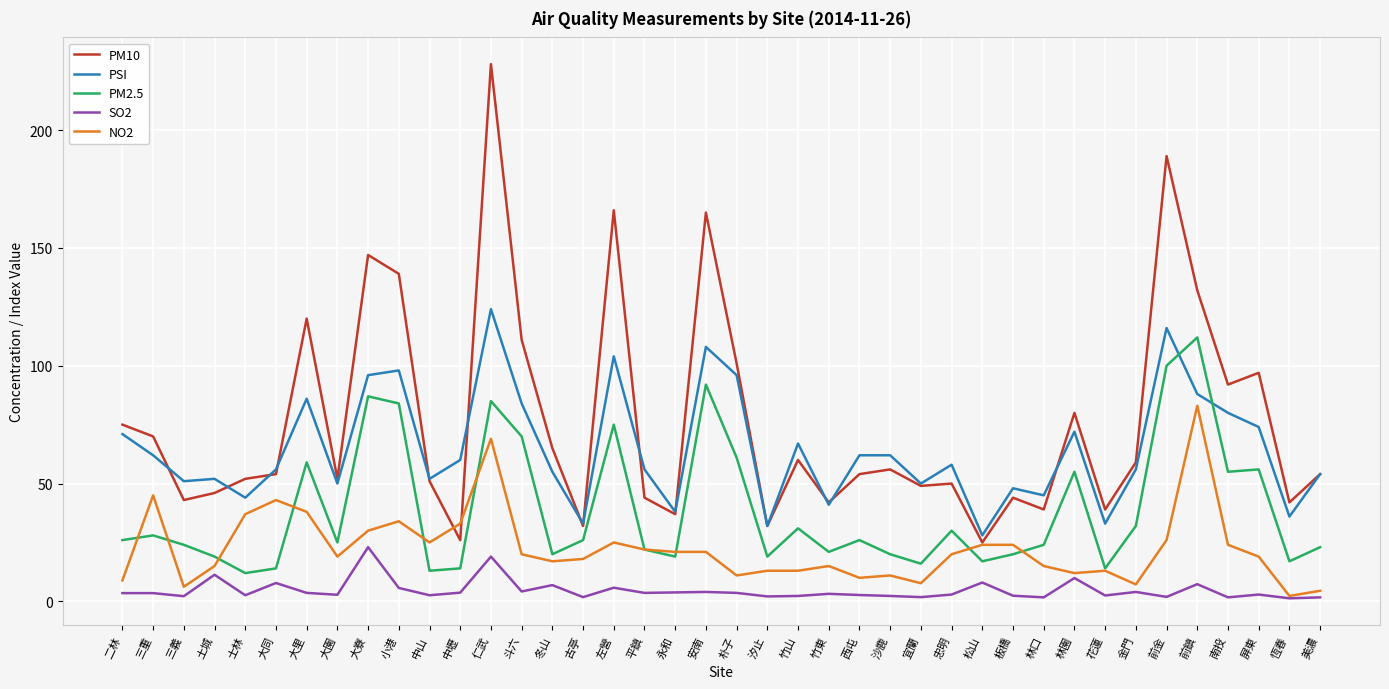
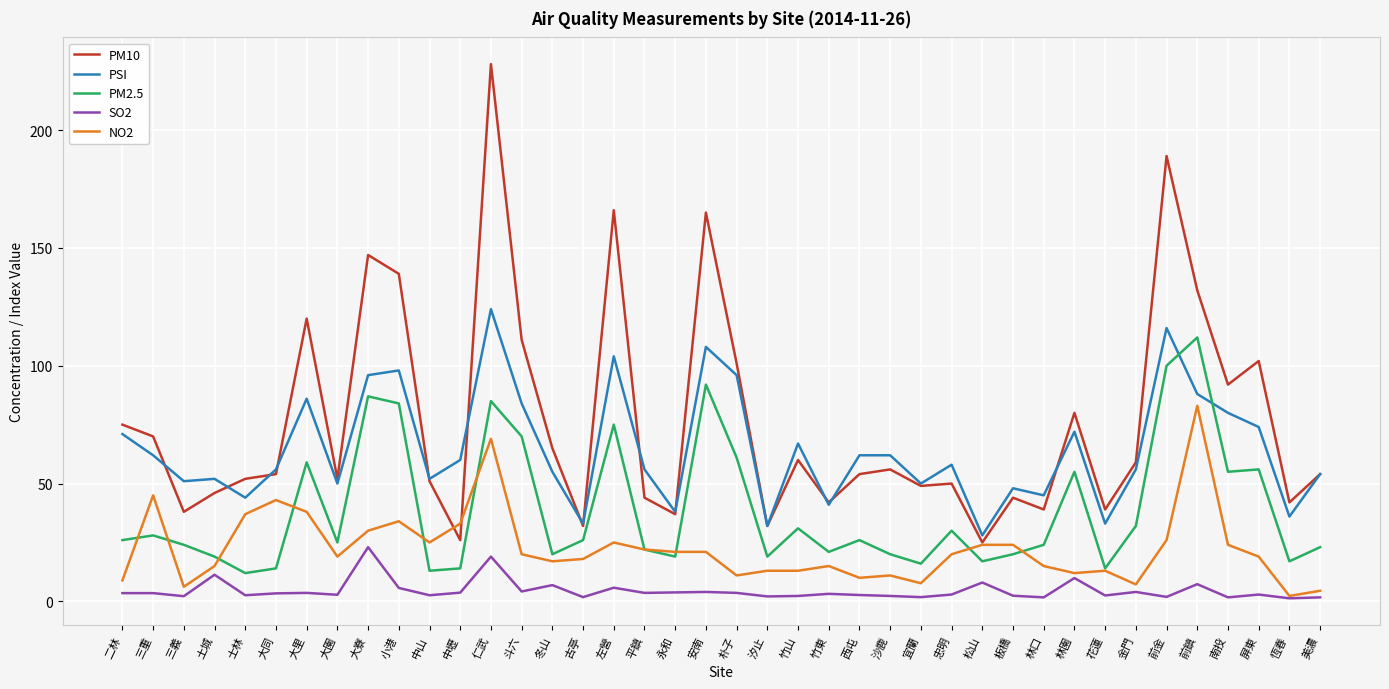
PM10, 三義: 43 -> 38
SO2, 大同: 8 -> 3
PM10, 屏東: 97 -> 102
